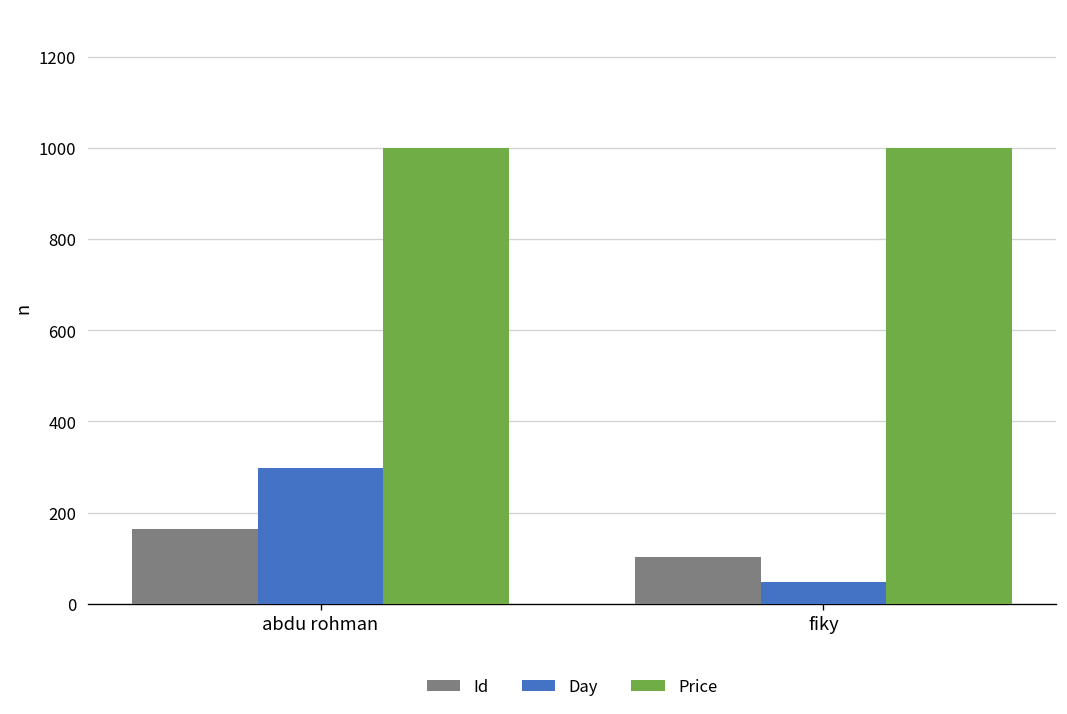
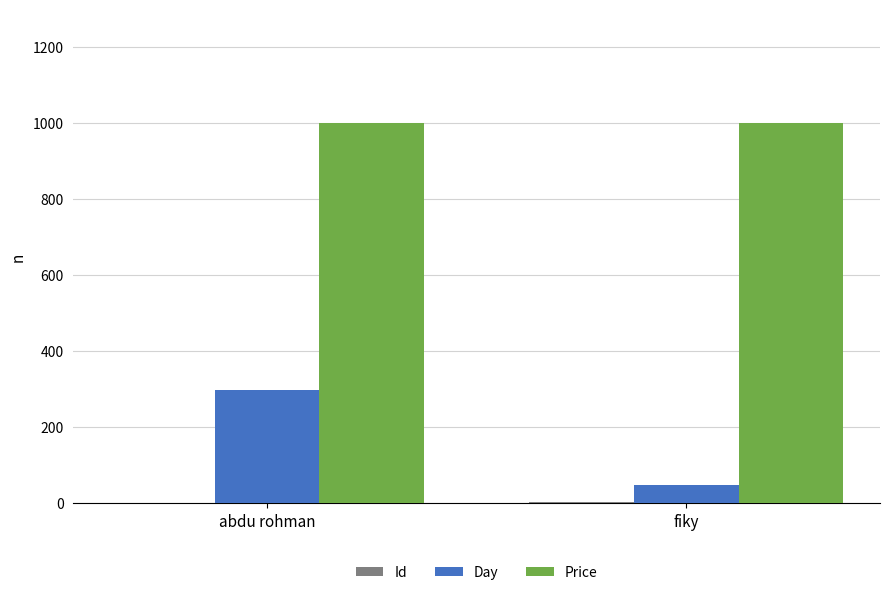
Id, abdu rohman: 160 -> 0
Id, fiky: 100 -> 0
